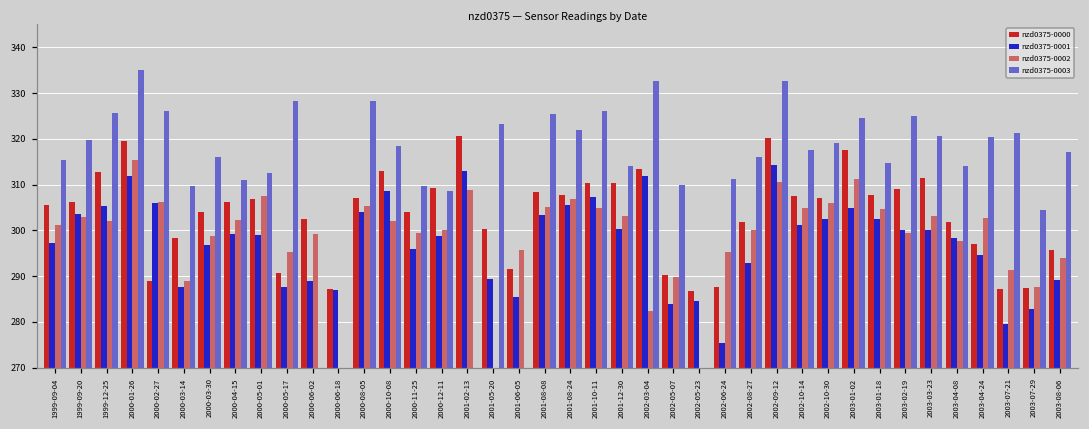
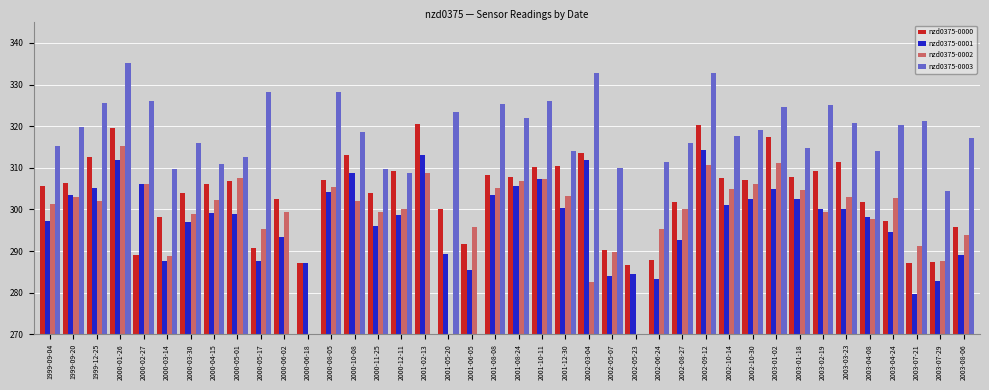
nzd0375-0001, 2000-06-02: 289 -> 293
nzd0375-0002, 2001-10-11: 305 -> 307
nzd0375-0001, 2002-06-24: 275 -> 283
